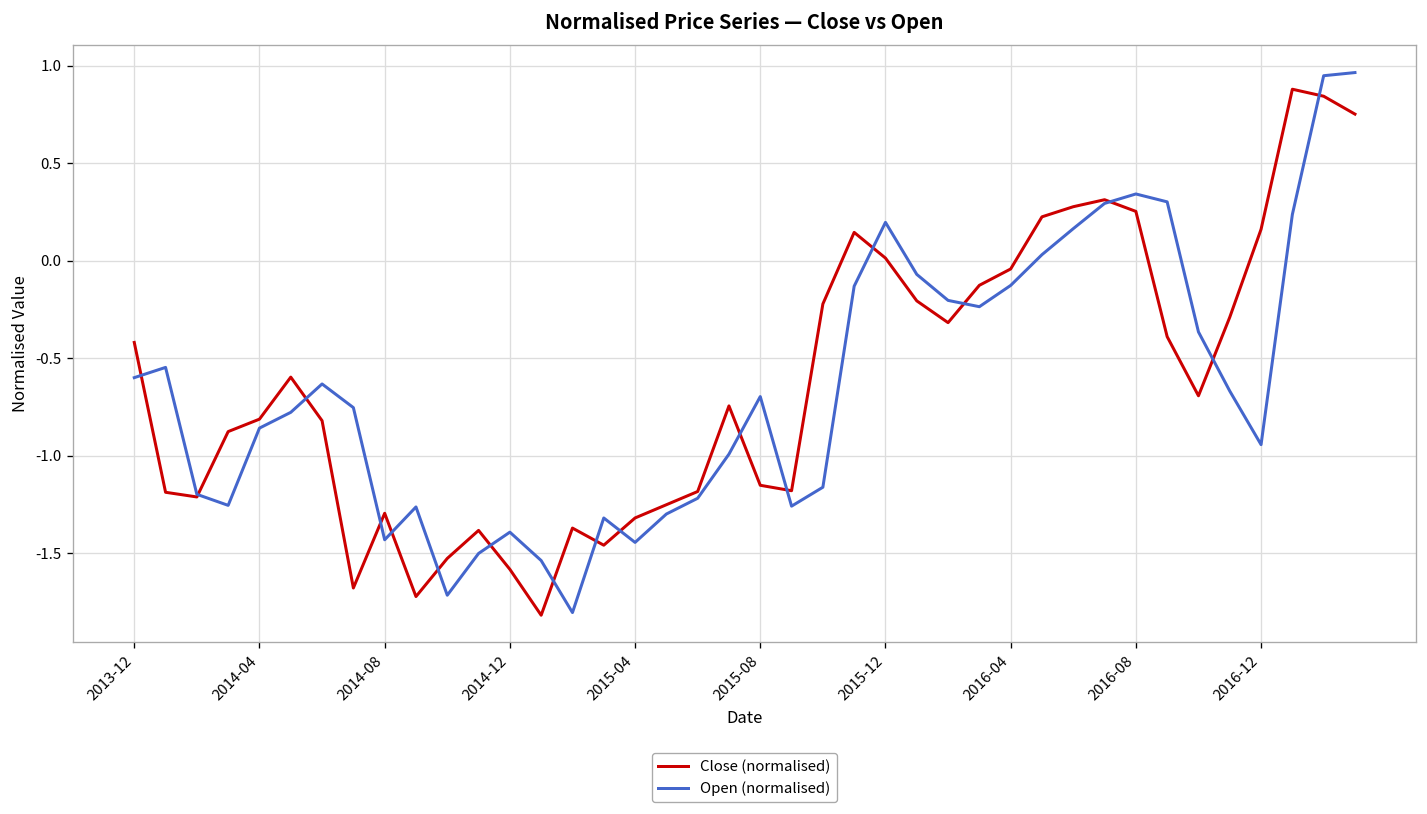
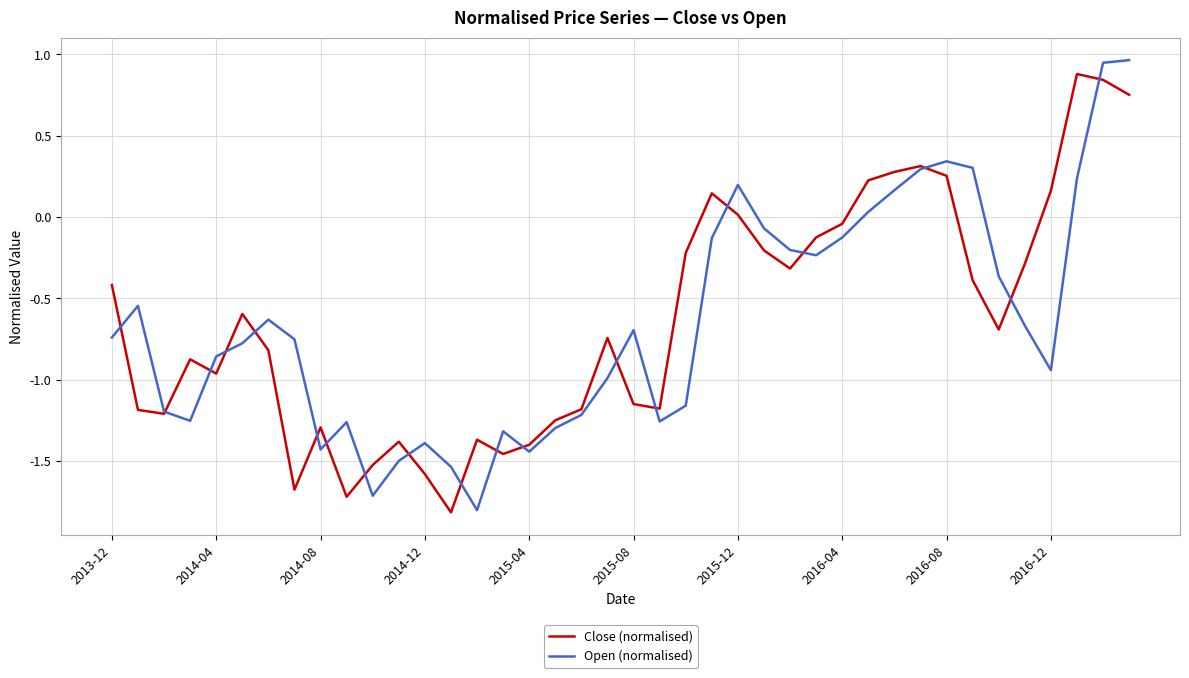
Open (normalised), 2013-12: -0.60 -> -0.74
Close (normalised), 2014-04: -0.81 -> -0.96
Close (normalised), 2015-04: -1.32 -> -1.40
